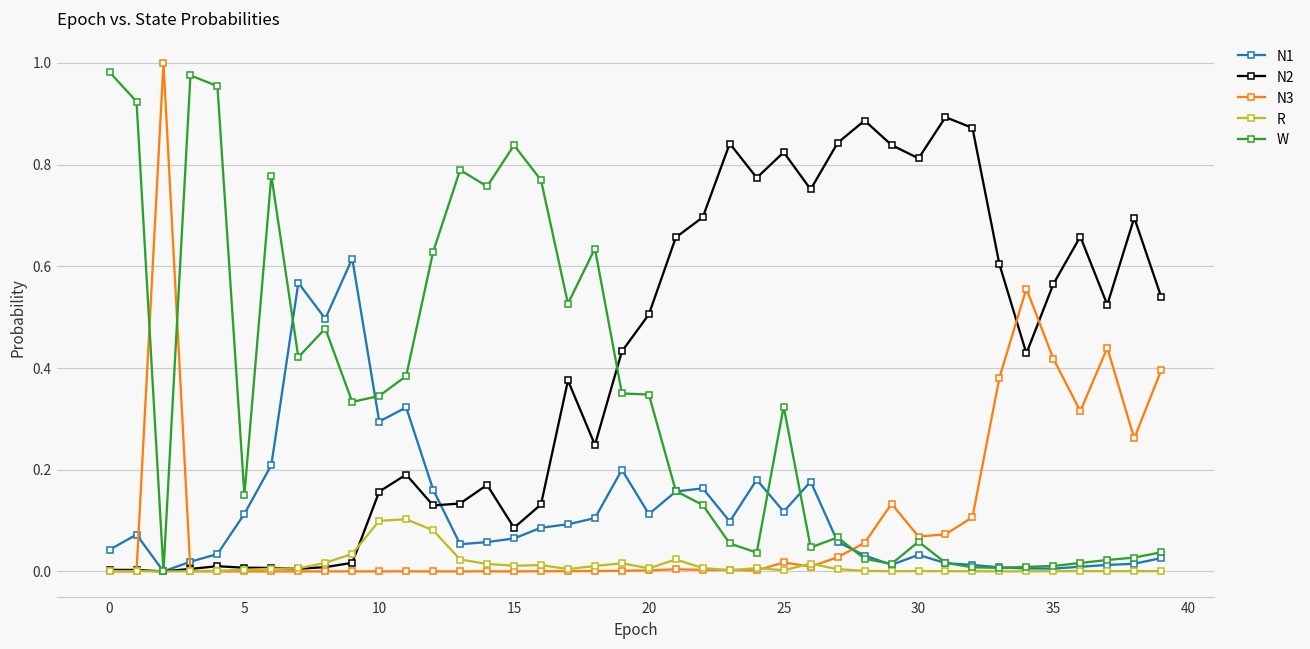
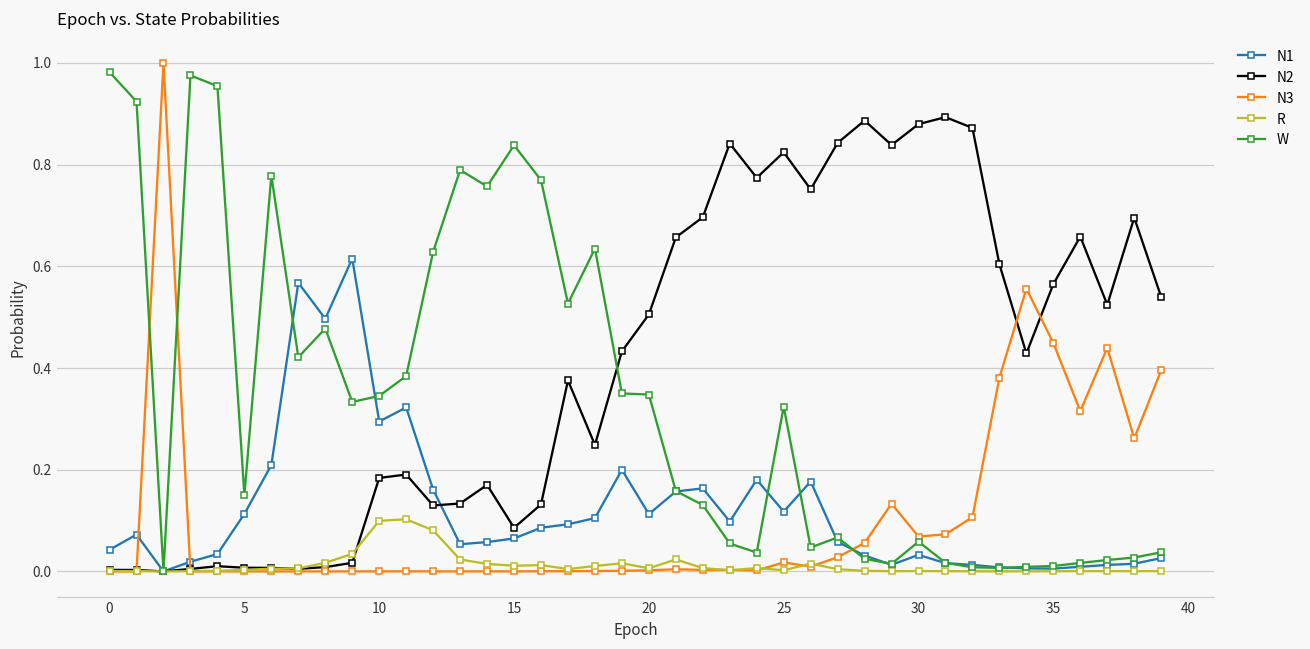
N2, 10: 0.16 -> 0.18
N2, 30: 0.81 -> 0.88
N3, 35: 0.42 -> 0.45
